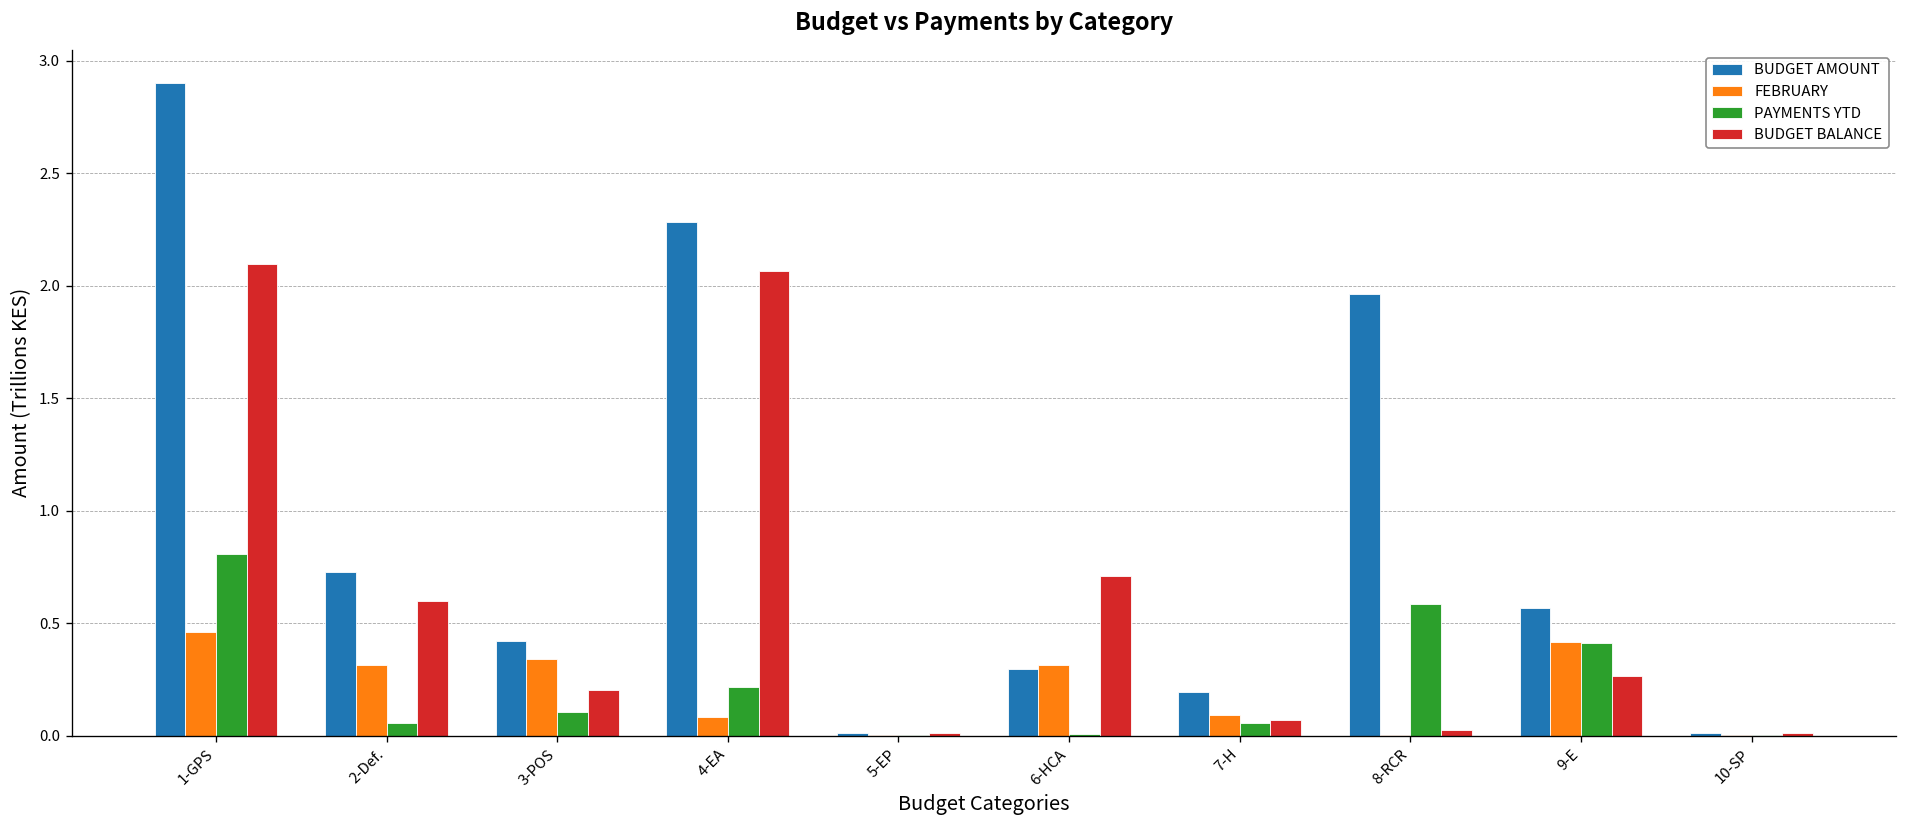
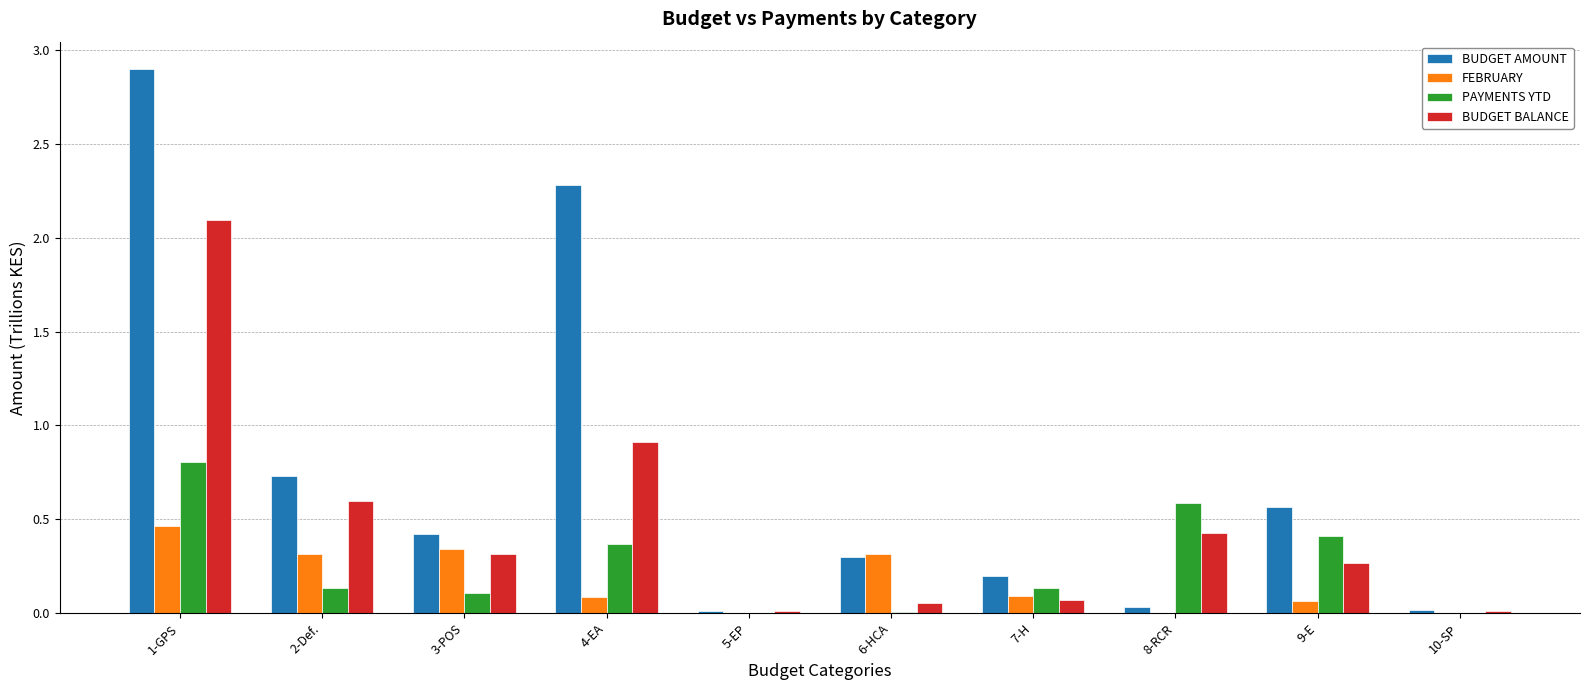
PAYMENTS YTD, 2-Def.: 0.06 -> 0.13
BUDGET BALANCE, 3-POS: 0.20 -> 0.32
PAYMENTS YTD, 4-EA: 0.22 -> 0.37
BUDGET BALANCE, 4-EA: 2.07 -> 0.91
BUDGET BALANCE, 6-HCA: 0.71 -> 0.06
PAYMENTS YTD, 7-H: 0.06 -> 0.13
BUDGET AMOUNT, 8-RCR: 1.96 -> 0.03
BUDGET BALANCE, 8-RCR: 0.02 -> 0.43
FEBRUARY, 9-E: 0.42 -> 0.07
